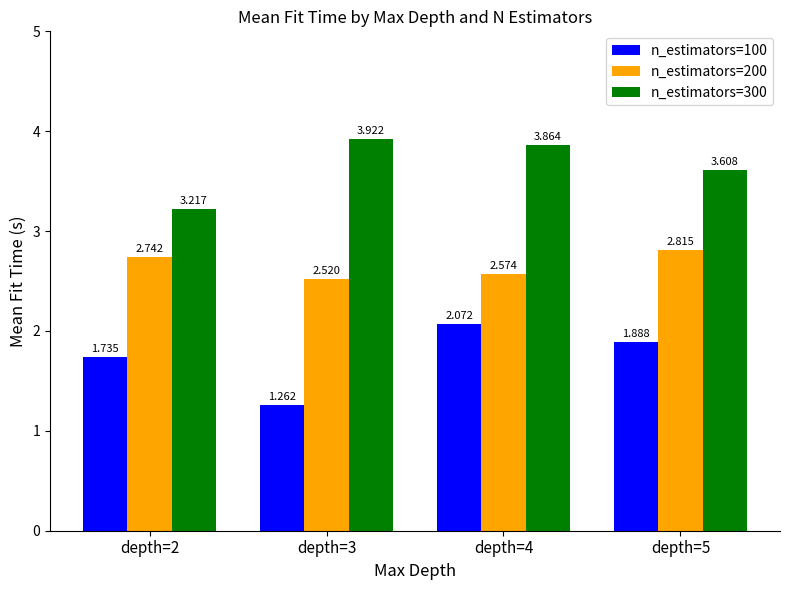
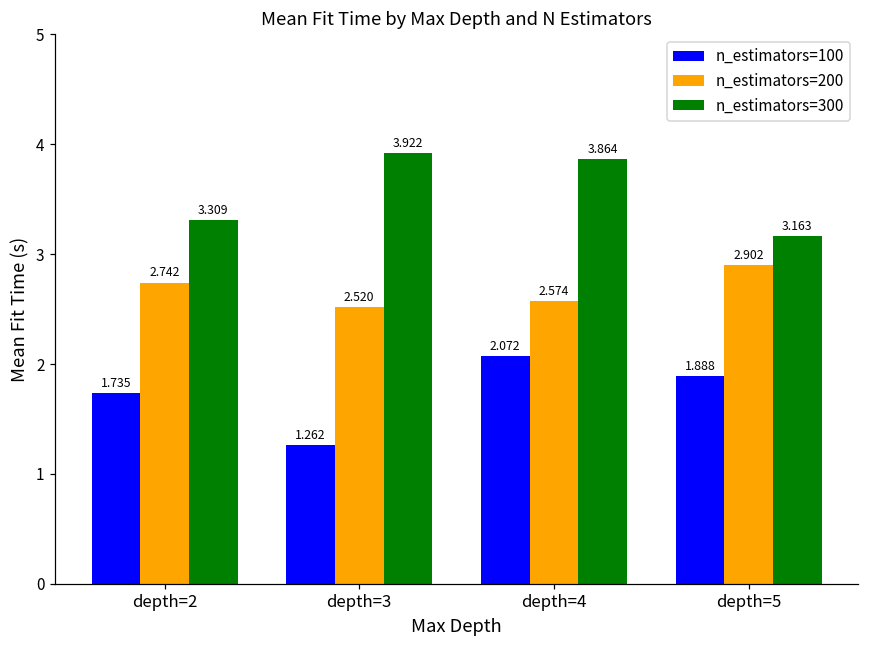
n_estimators=300, depth=2: 3.217 -> 3.309
n_estimators=200, depth=5: 2.815 -> 2.902
n_estimators=300, depth=5: 3.608 -> 3.163
